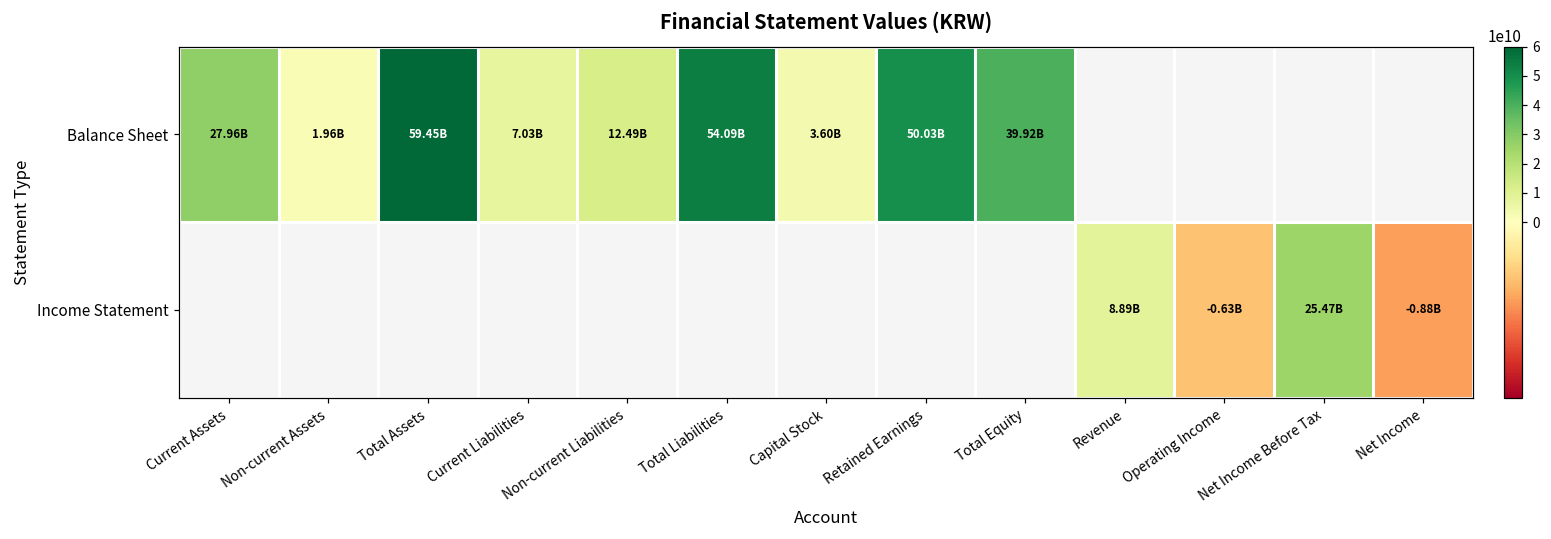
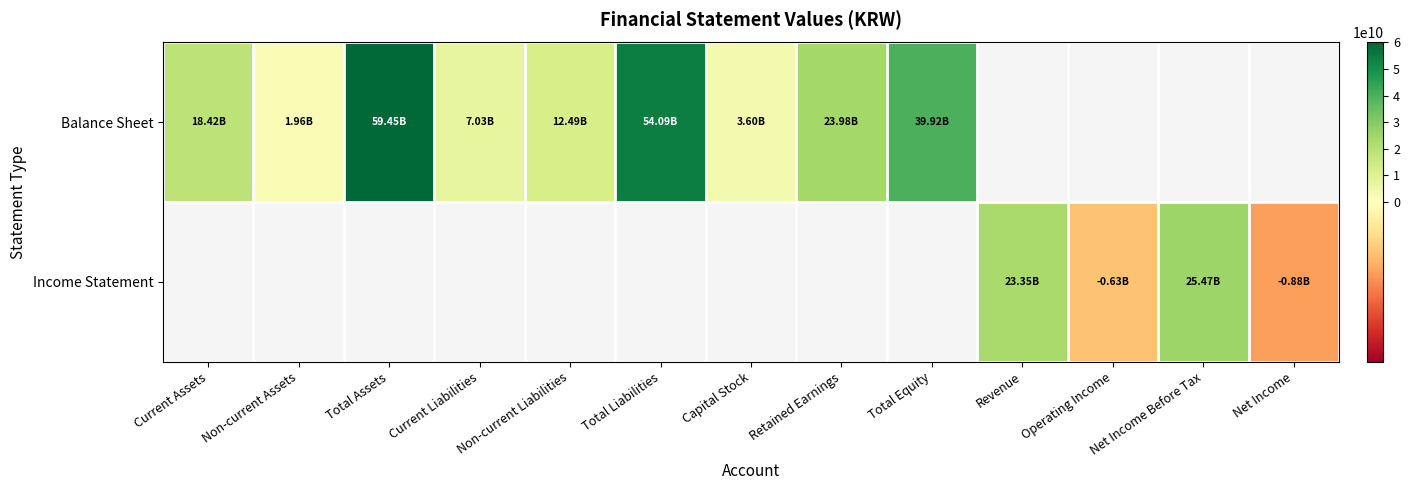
Balance Sheet, Current Assets: 27.96B -> 18.42B
Balance Sheet, Retained Earnings: 50.03B -> 23.98B
Income Statement, Revenue: 8.89B -> 23.35B
